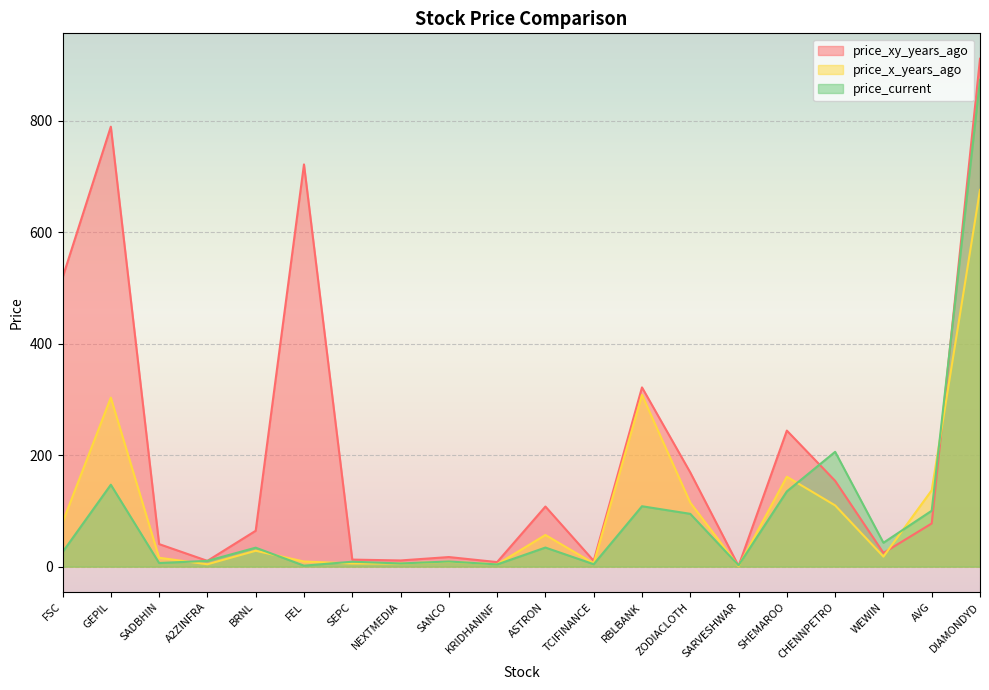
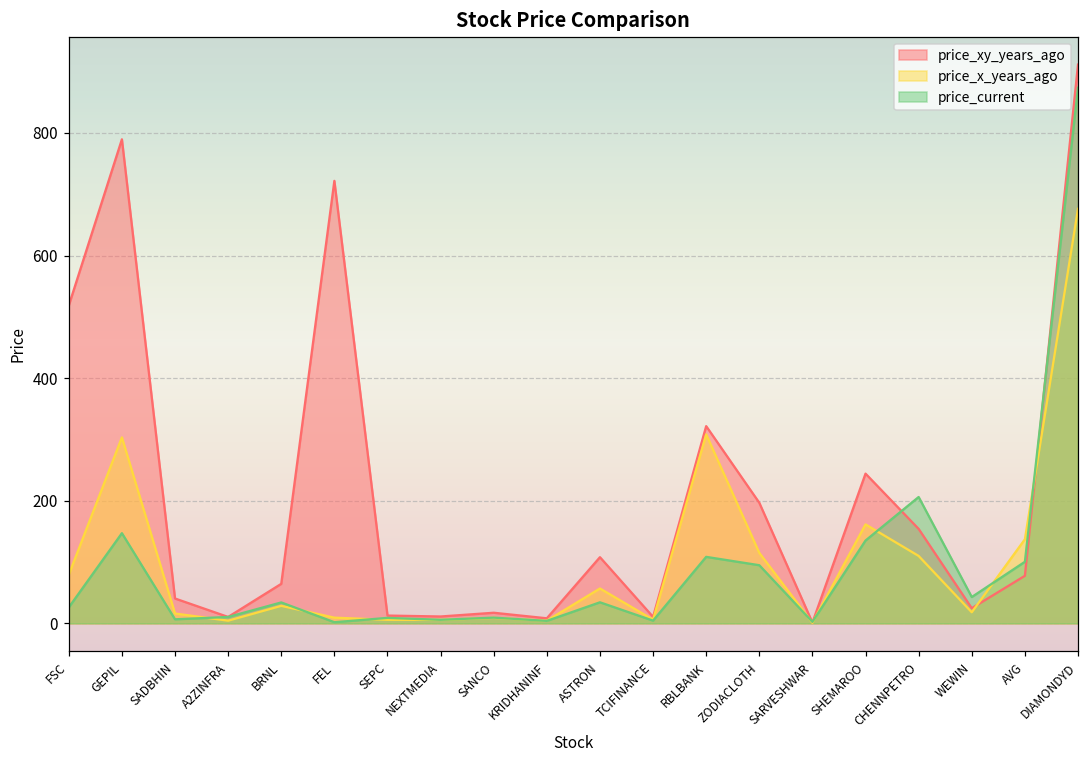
price_xy_years_ago, ZODIACLOTH: 170 -> 200
